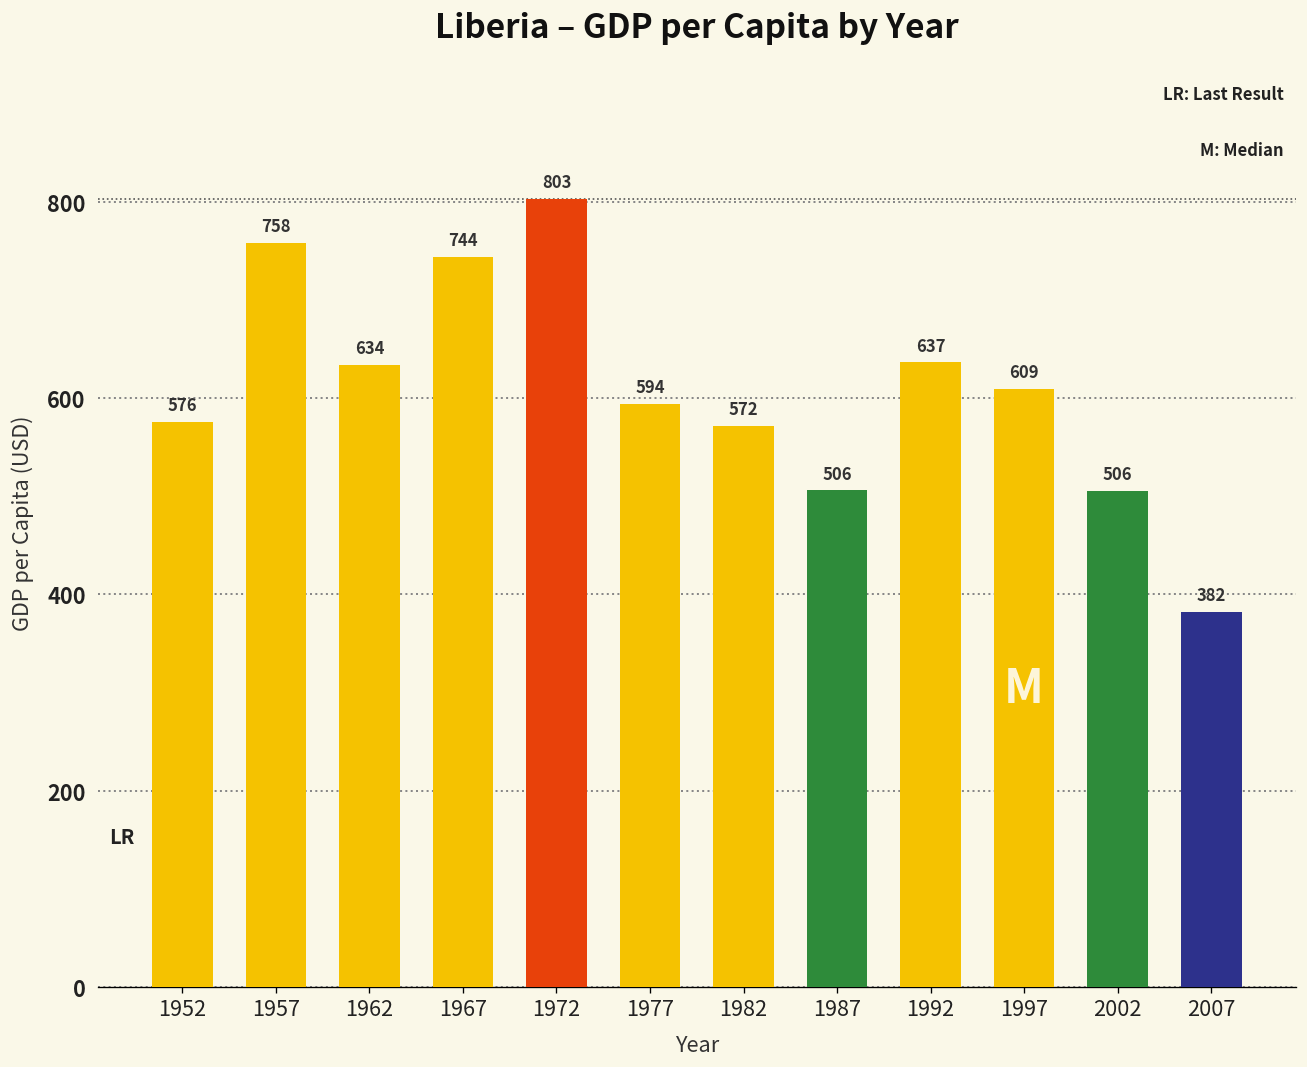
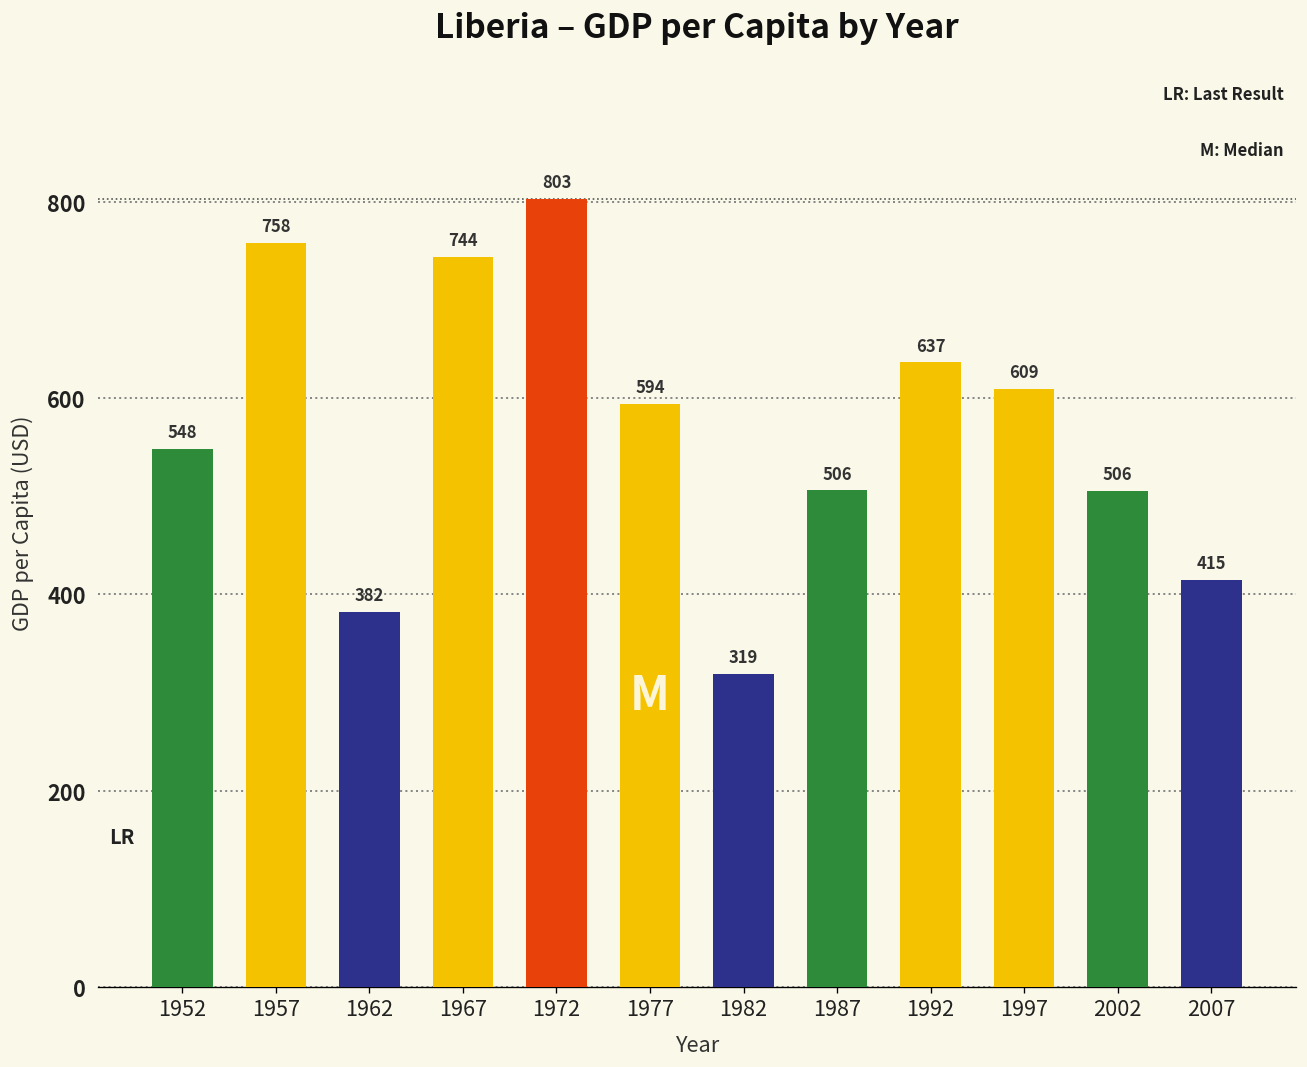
1952: 576 -> 548
1962: 634 -> 382
1982: 572 -> 319
2007: 382 -> 415
